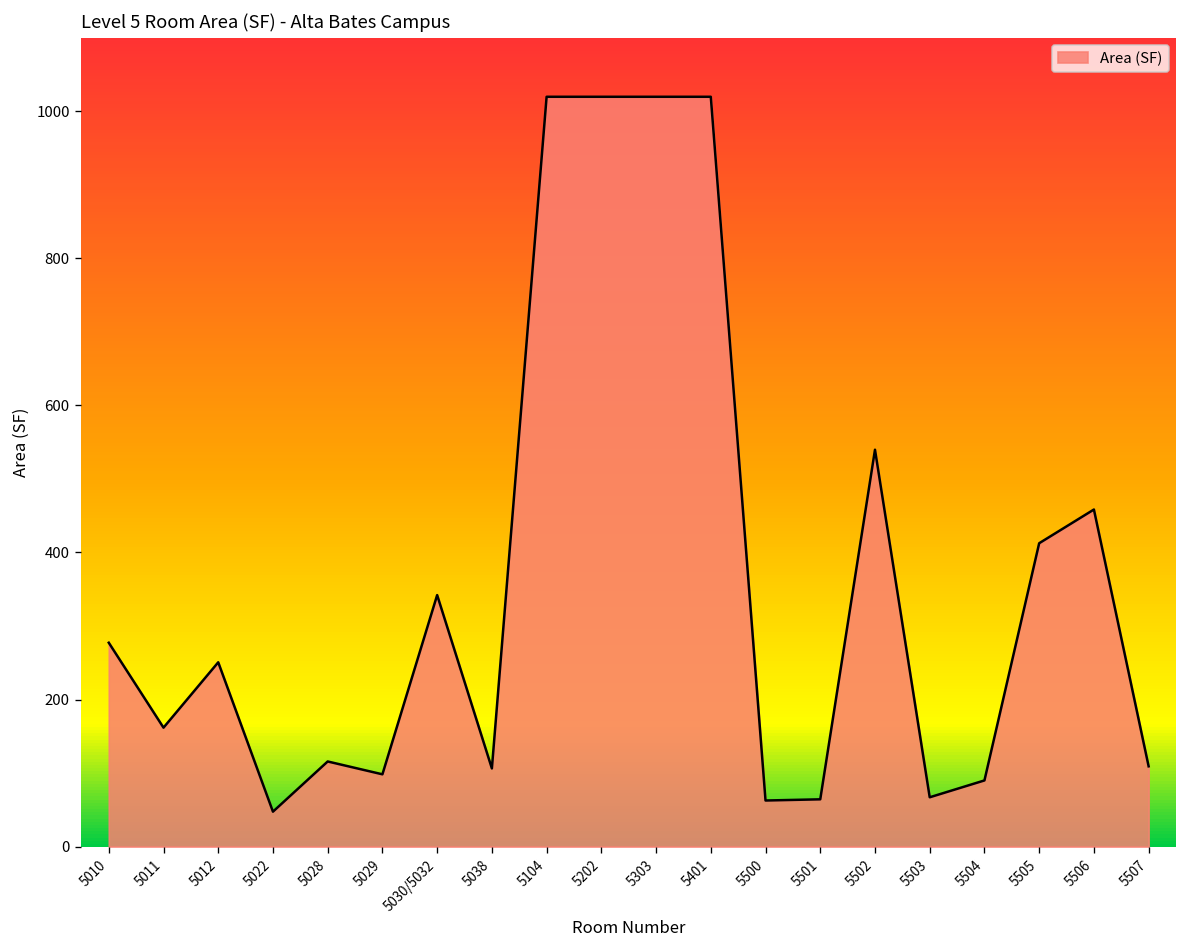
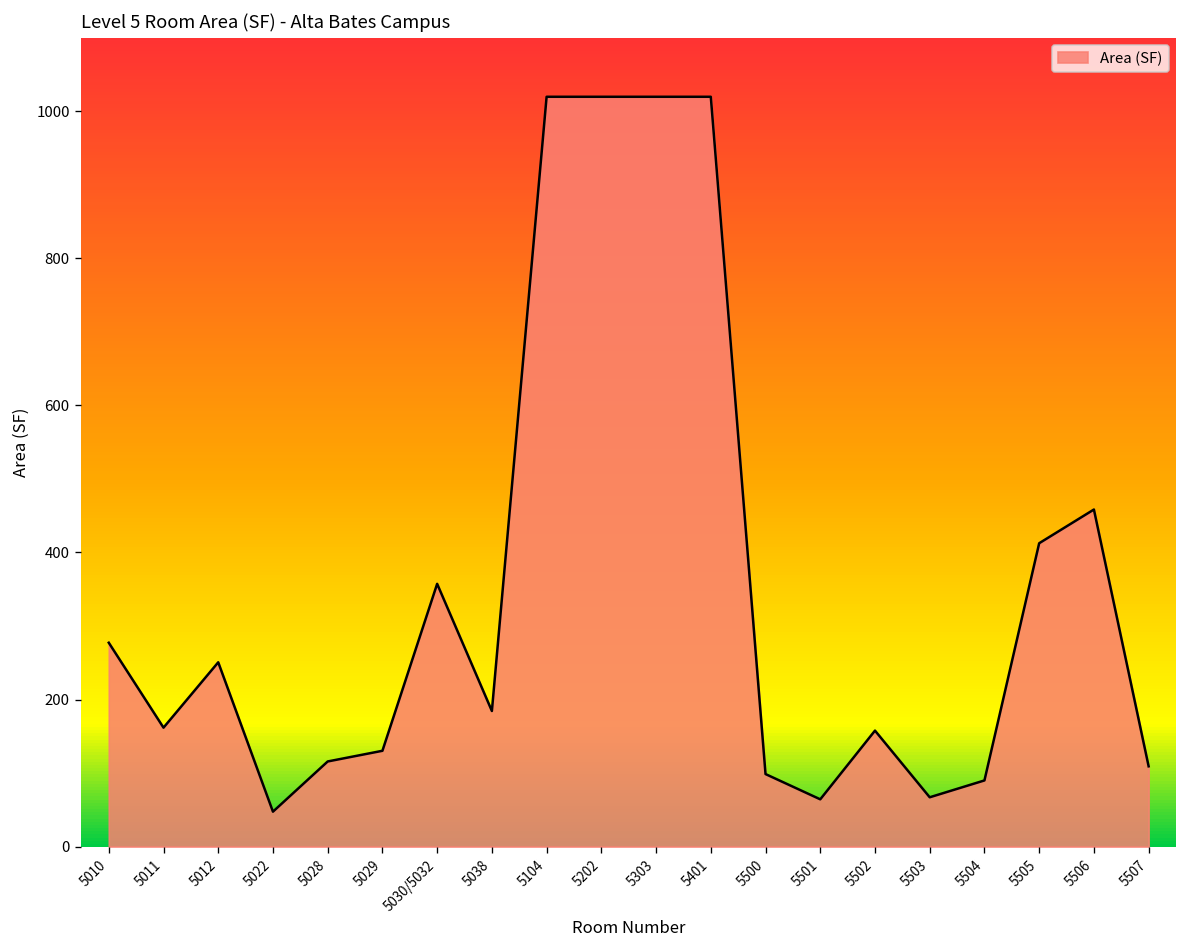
5029: 100 -> 130
5030/5032: 340 -> 360
5038: 110 -> 180
5500: 60 -> 100
5502: 540 -> 160
